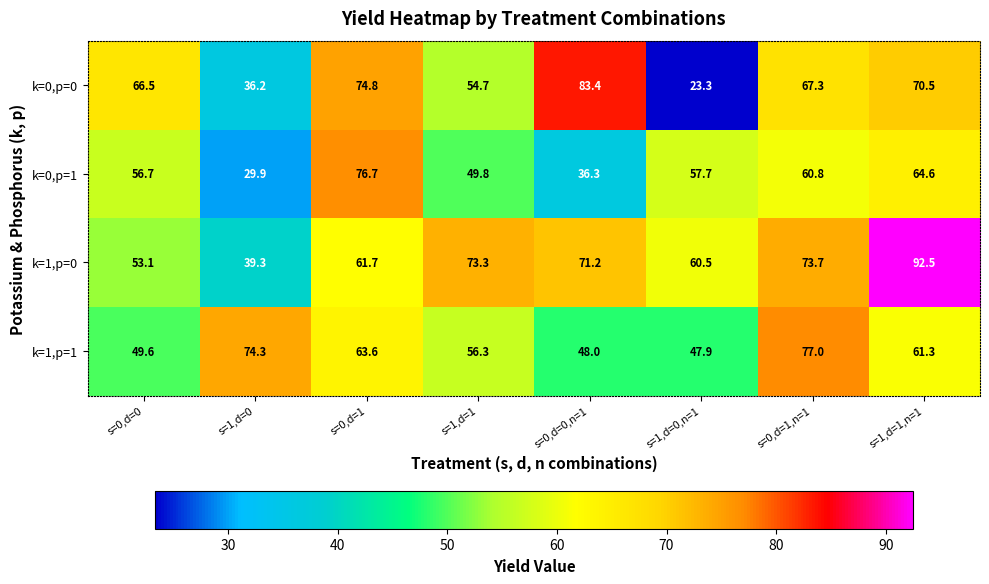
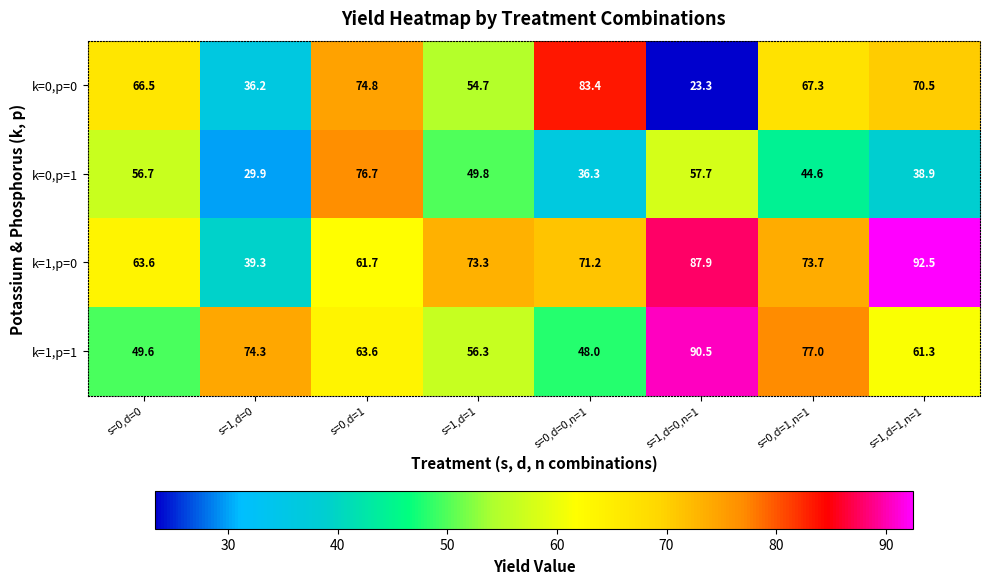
k=0,p=1, s=0,d=1,n=1: 60.8 -> 44.6
k=0,p=1, s=1,d=1,n=1: 64.6 -> 38.9
k=1,p=0, s=0,d=0: 53.1 -> 63.6
k=1,p=0, s=1,d=0,n=1: 60.5 -> 87.9
k=1,p=1, s=1,d=0,n=1: 47.9 -> 90.5
